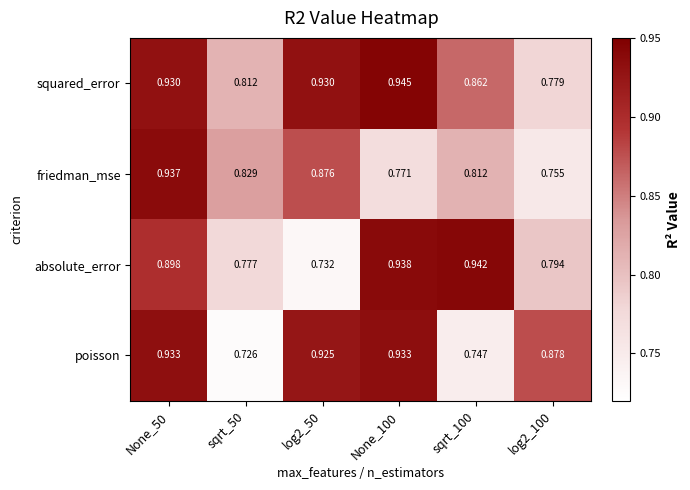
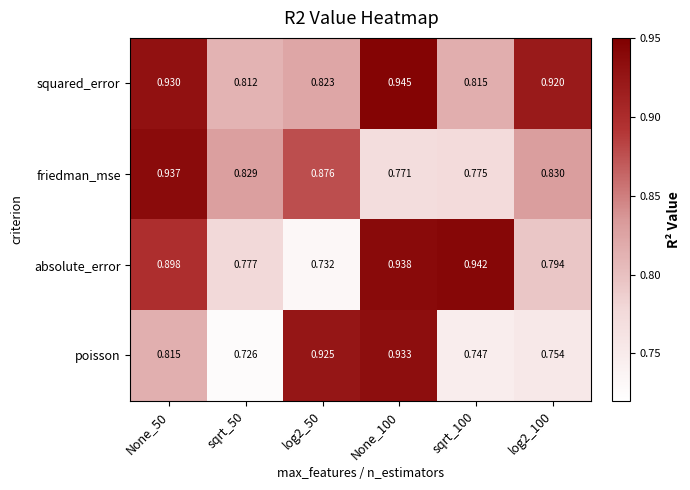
squared_error, log2_50: 0.930 -> 0.823
squared_error, sqrt_100: 0.862 -> 0.815
squared_error, log2_100: 0.779 -> 0.920
friedman_mse, sqrt_100: 0.812 -> 0.775
friedman_mse, log2_100: 0.755 -> 0.830
poisson, None_50: 0.933 -> 0.815
poisson, log2_100: 0.878 -> 0.754
